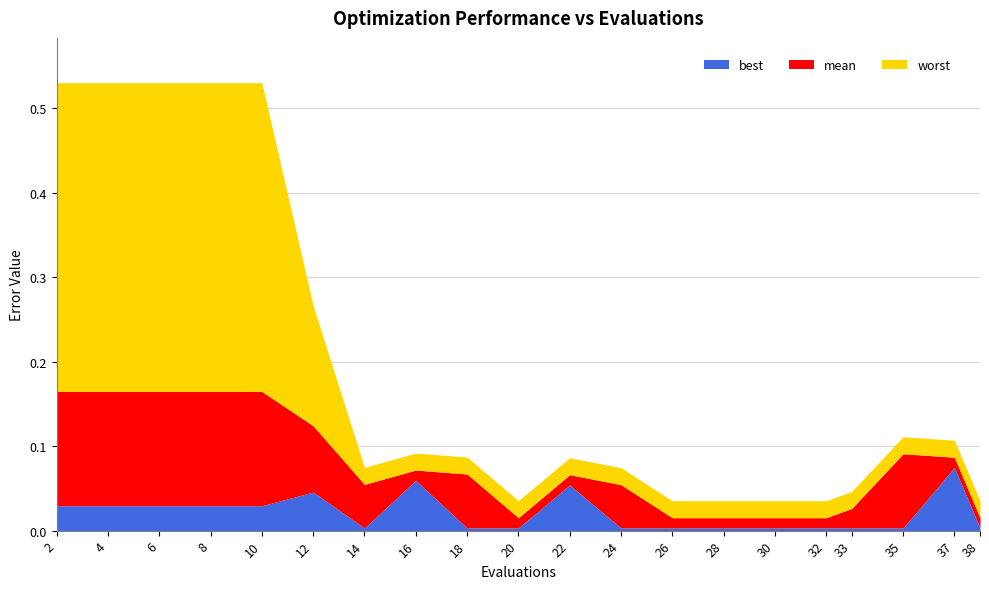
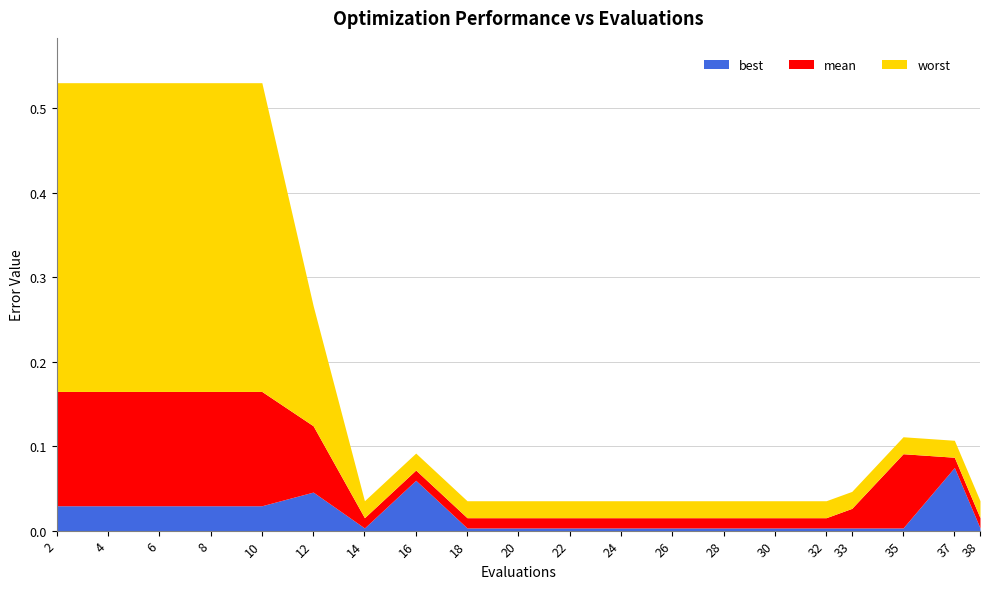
mean, 14: 0.05 -> 0.01
mean, 18: 0.06 -> 0.01
best, 22: 0.05 -> 0.00
mean, 24: 0.05 -> 0.01
